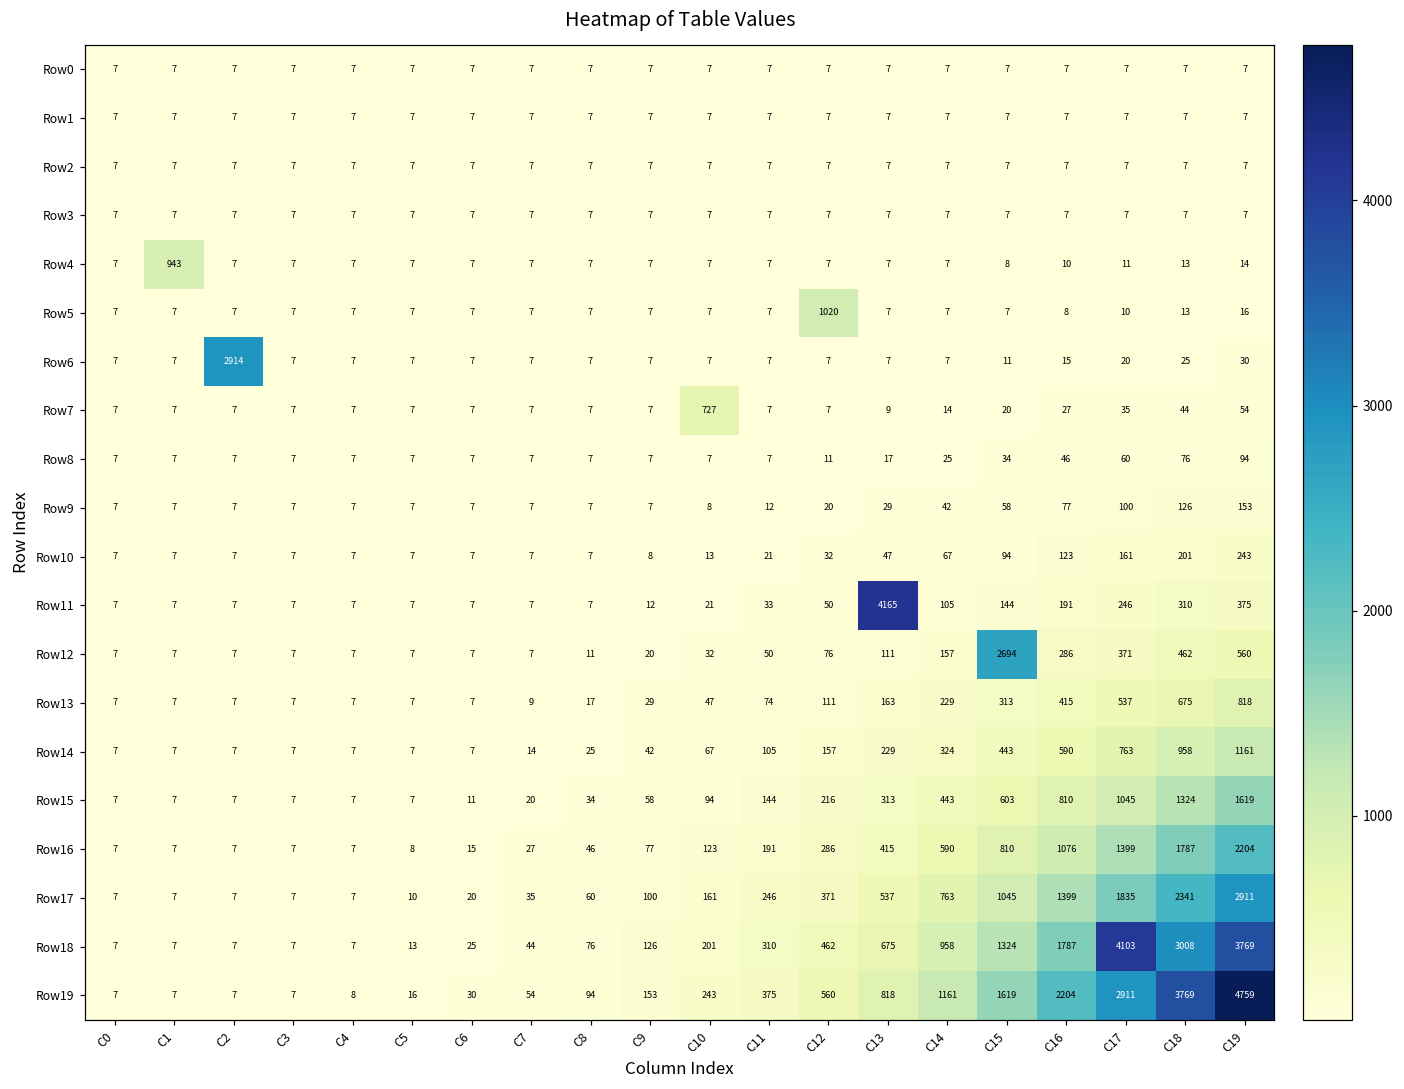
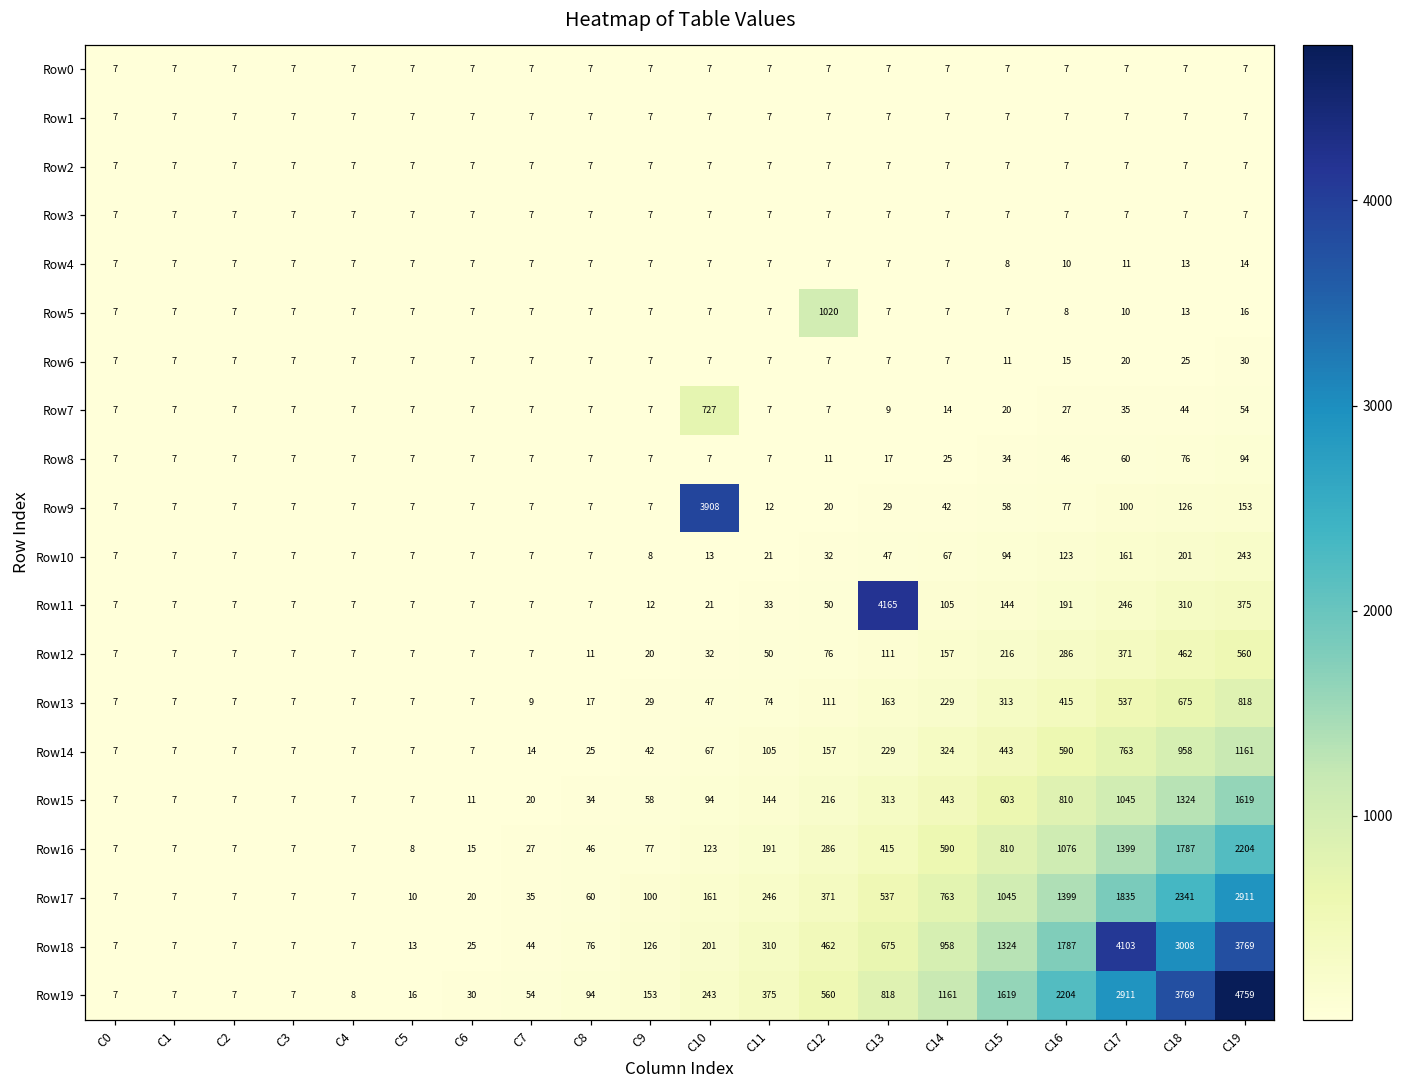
Row4, C1: 943 -> 7
Row6, C2: 2914 -> 7
Row9, C10: 8 -> 3908
Row12, C15: 2694 -> 216
